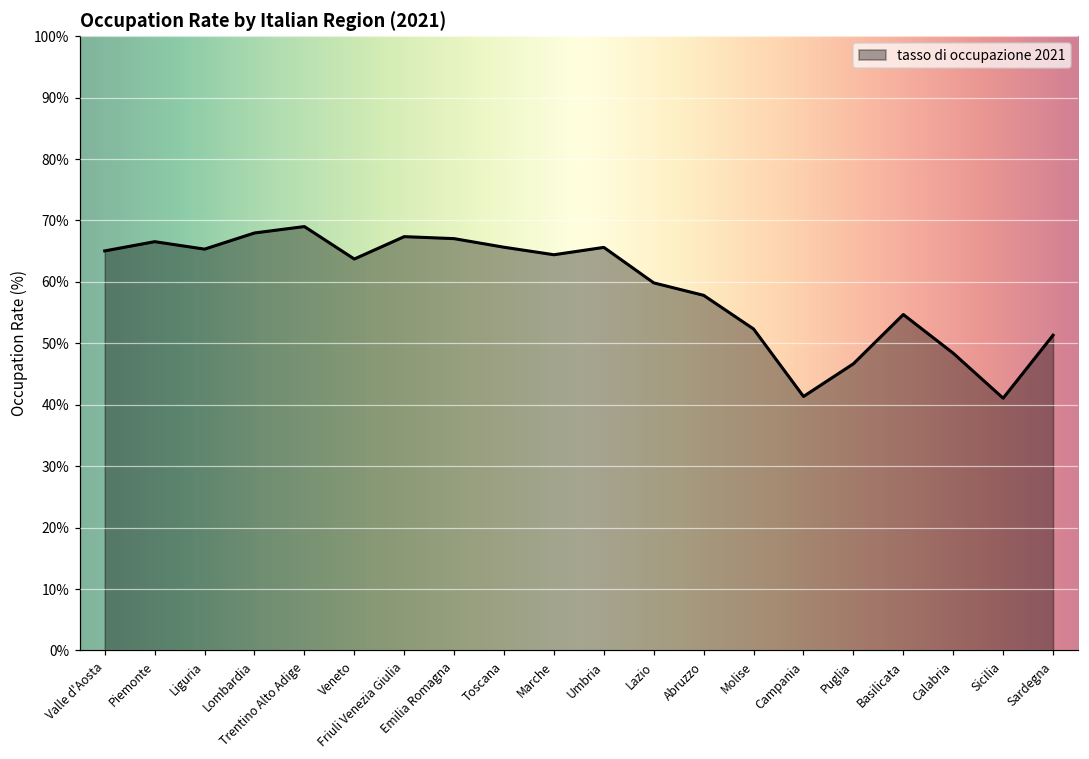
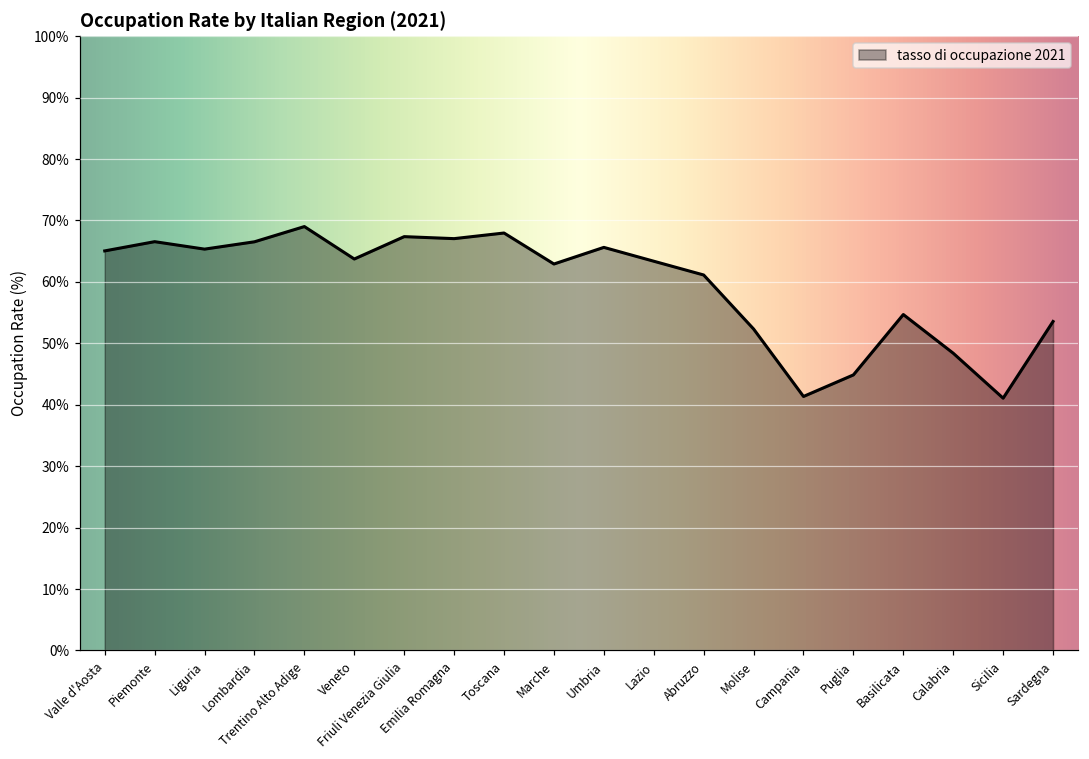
Lombardia: 68% -> 67%
Toscana: 66% -> 68%
Marche: 64% -> 63%
Lazio: 60% -> 63%
Abruzzo: 58% -> 61%
Puglia: 47% -> 45%
Sardegna: 51% -> 54%
